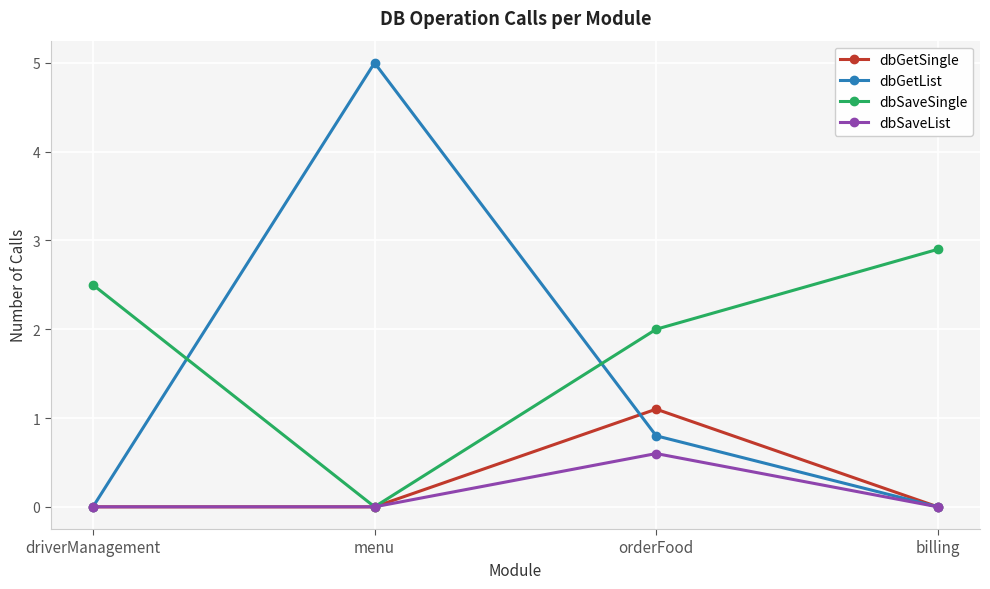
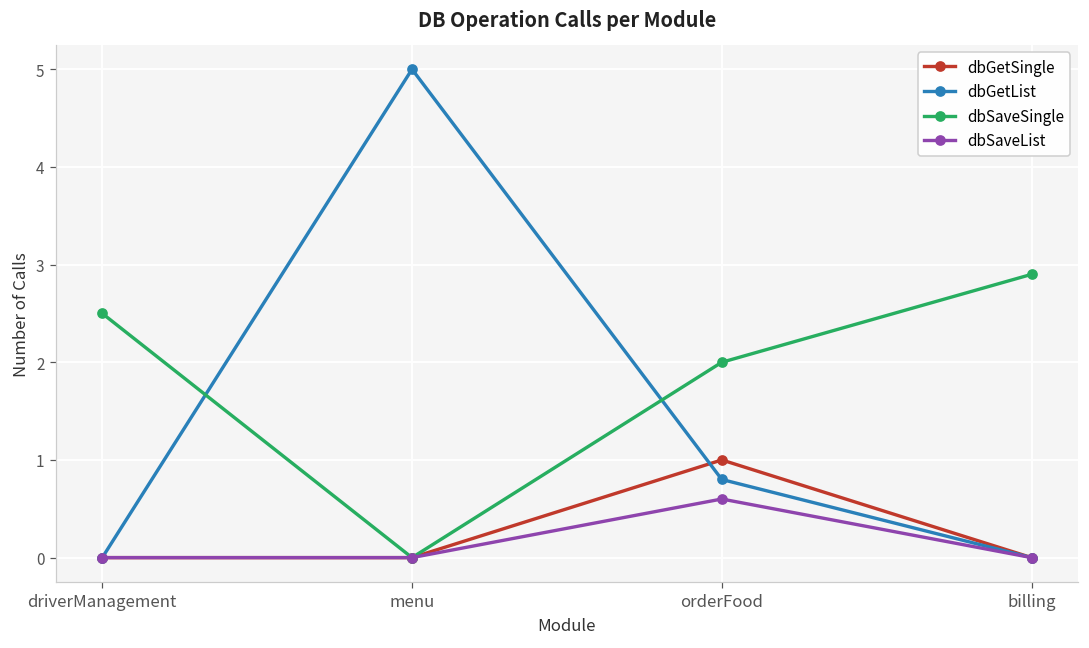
dbGetSingle, orderFood: 1.1 -> 1.0
